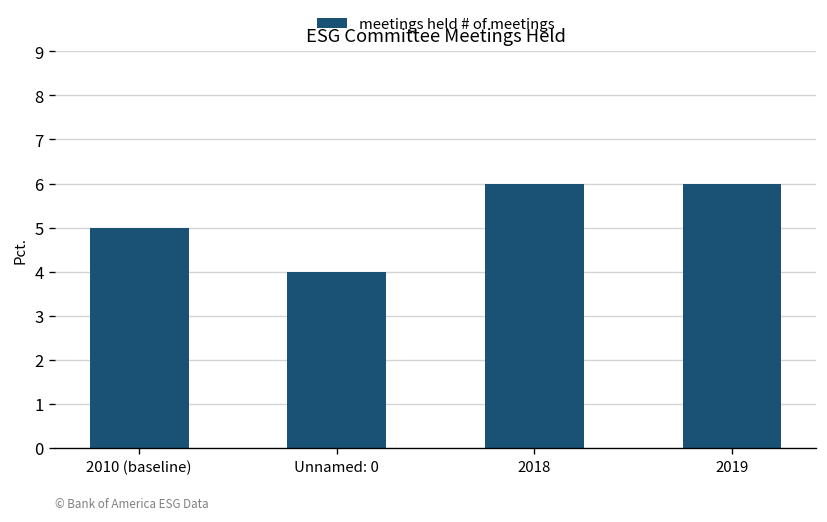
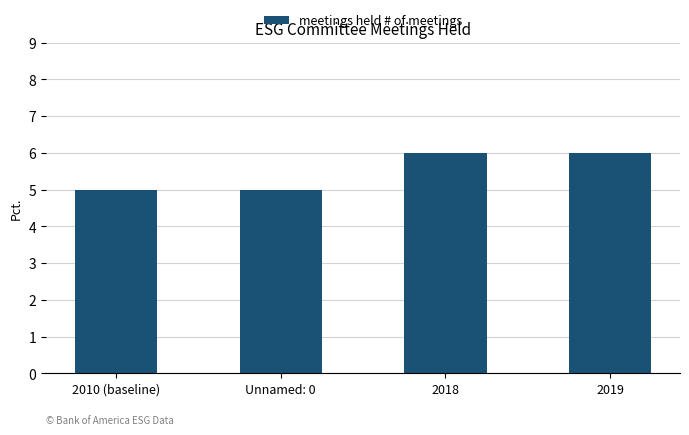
Unnamed: 0: 4 -> 5
